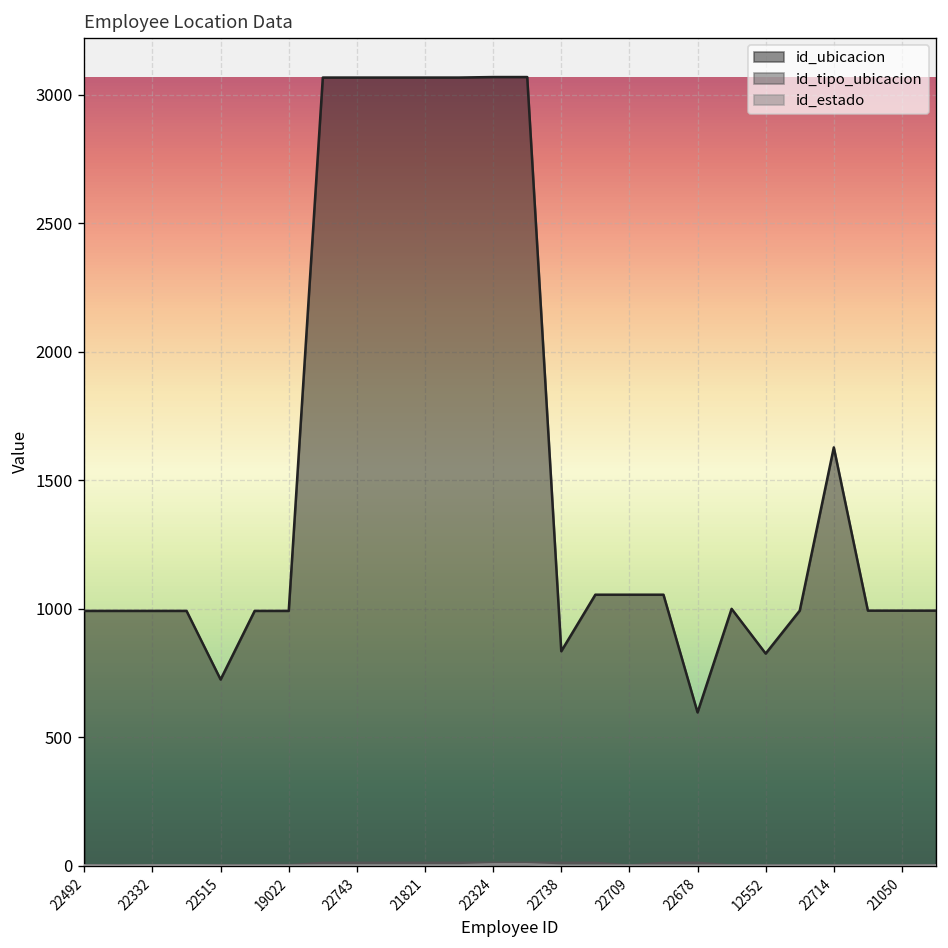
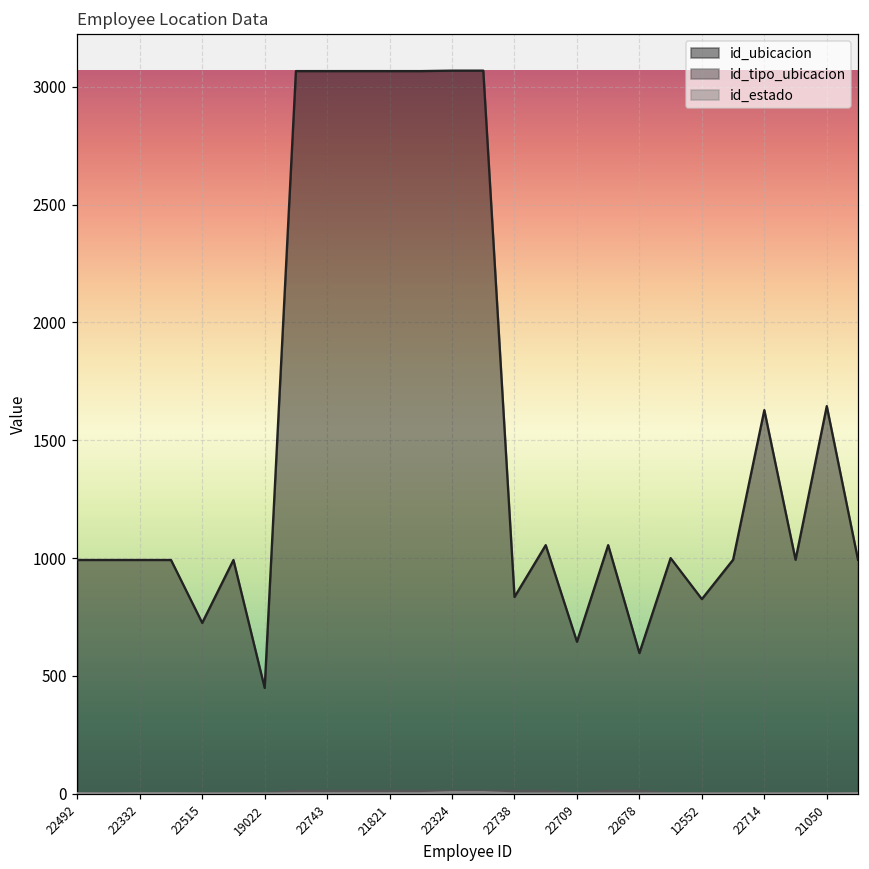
id_ubicacion, 19022: 990 -> 450
id_ubicacion, 22709: 1060 -> 650
id_ubicacion, 21050: 990 -> 1650
